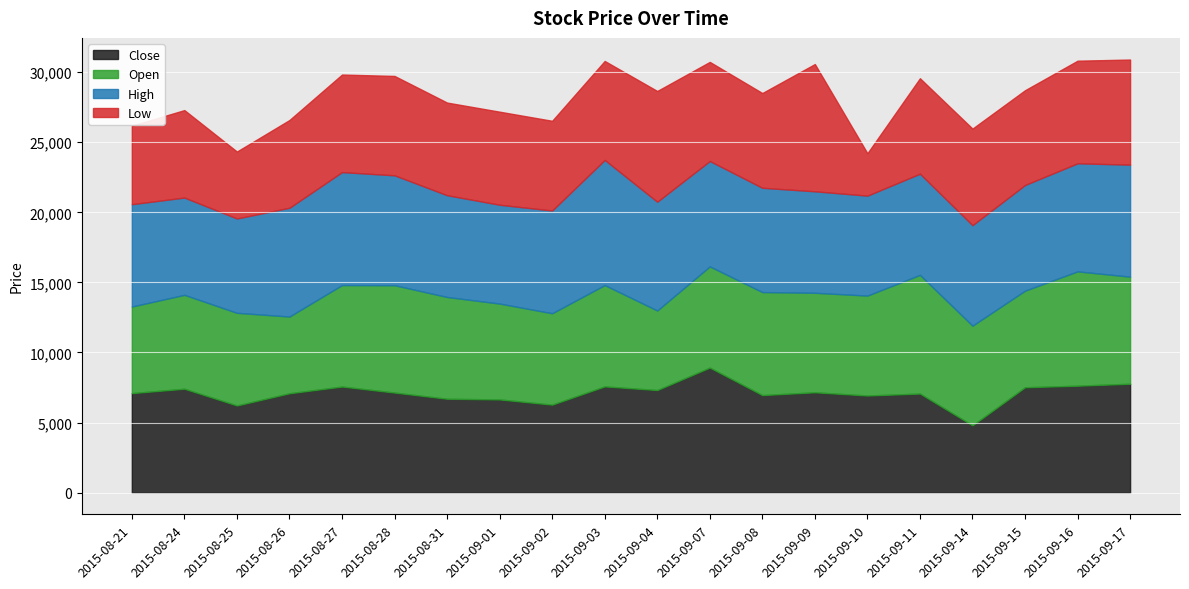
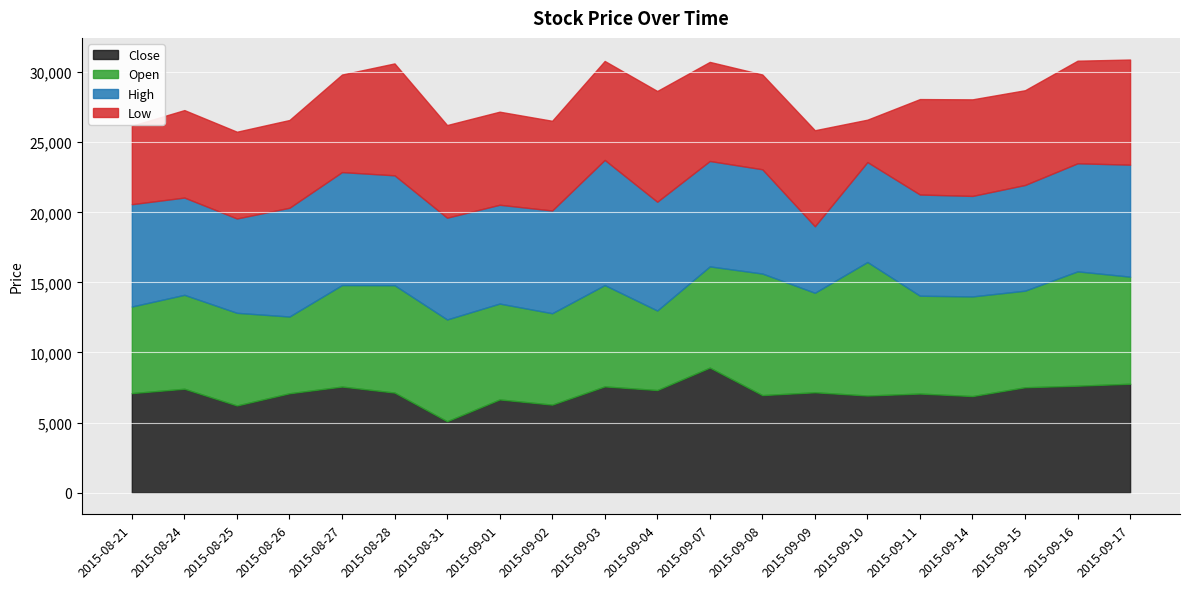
Low, 2015-08-25: 4,800 -> 6,200
Low, 2015-08-28: 7,100 -> 8,000
Close, 2015-08-31: 6,700 -> 5,100
Open, 2015-09-08: 7,400 -> 8,700
High, 2015-09-09: 7,200 -> 4,700
Low, 2015-09-09: 9,100 -> 6,900
Open, 2015-09-10: 7,100 -> 9,500
Open, 2015-09-11: 8,500 -> 7,000
Close, 2015-09-14: 4,800 -> 6,900
